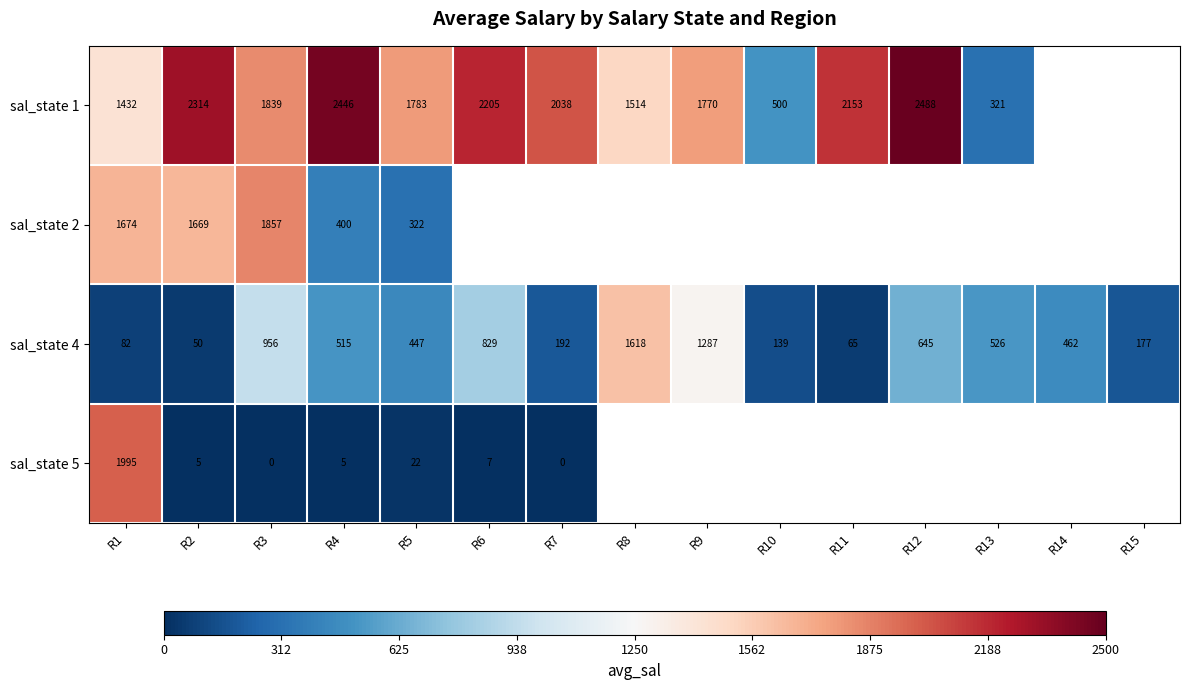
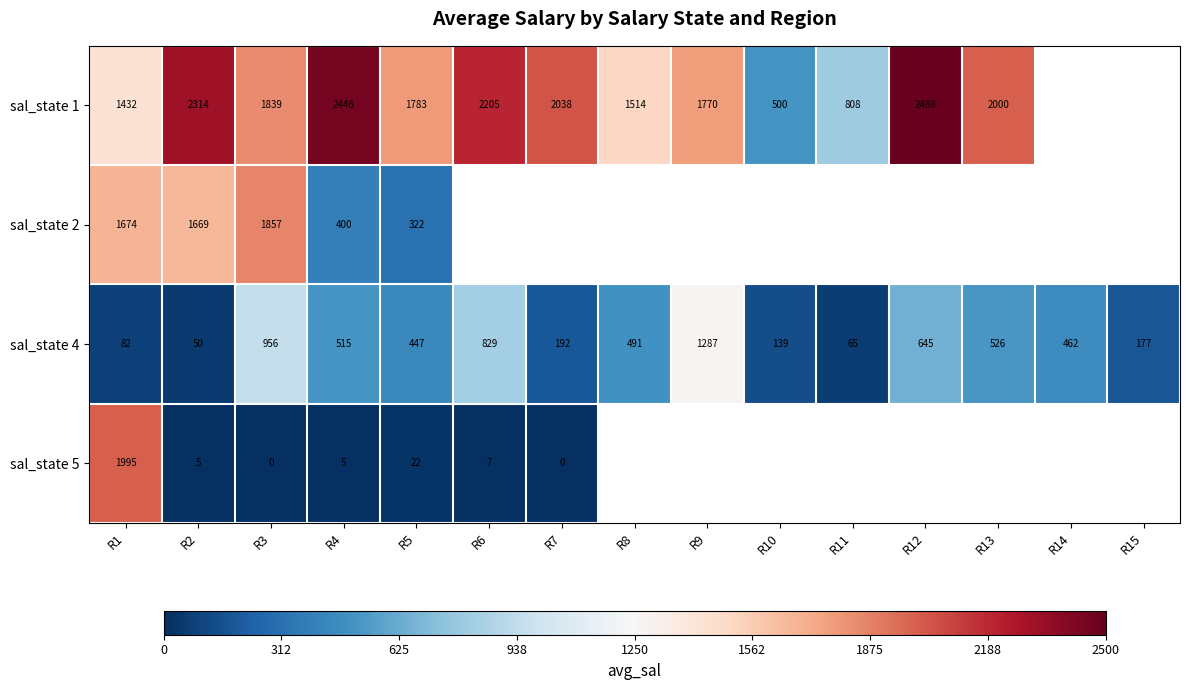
sal_state 1, R11: 2153 -> 808
sal_state 1, R13: 321 -> 2000
sal_state 4, R8: 1618 -> 491
